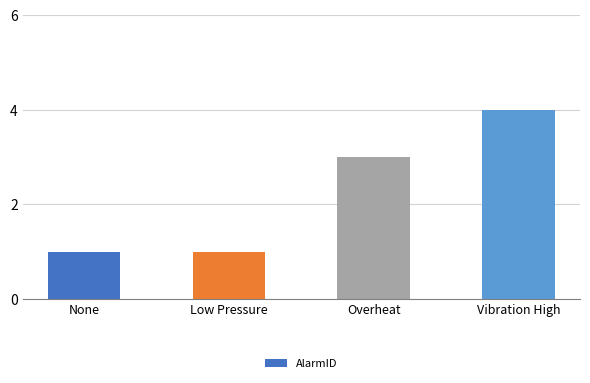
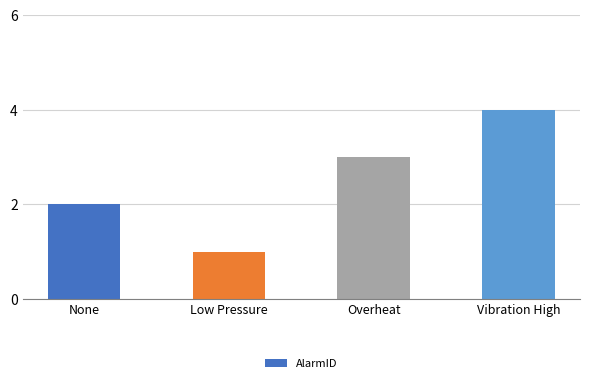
None: 1 -> 2
